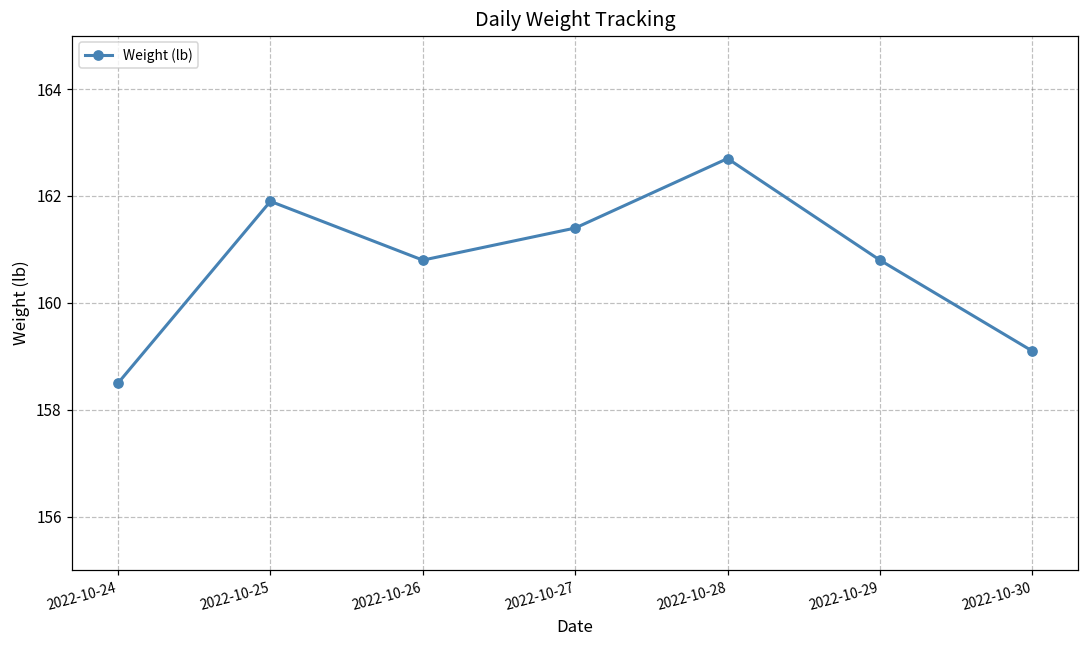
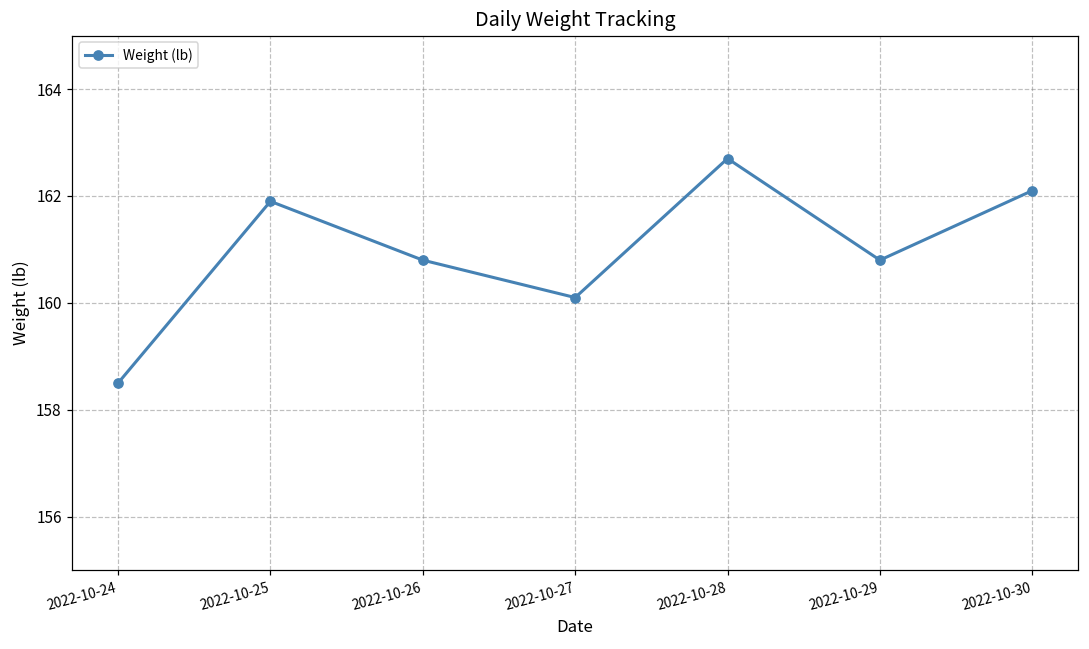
2022-10-27: 161.4 -> 160.1
2022-10-30: 159.1 -> 162.1
